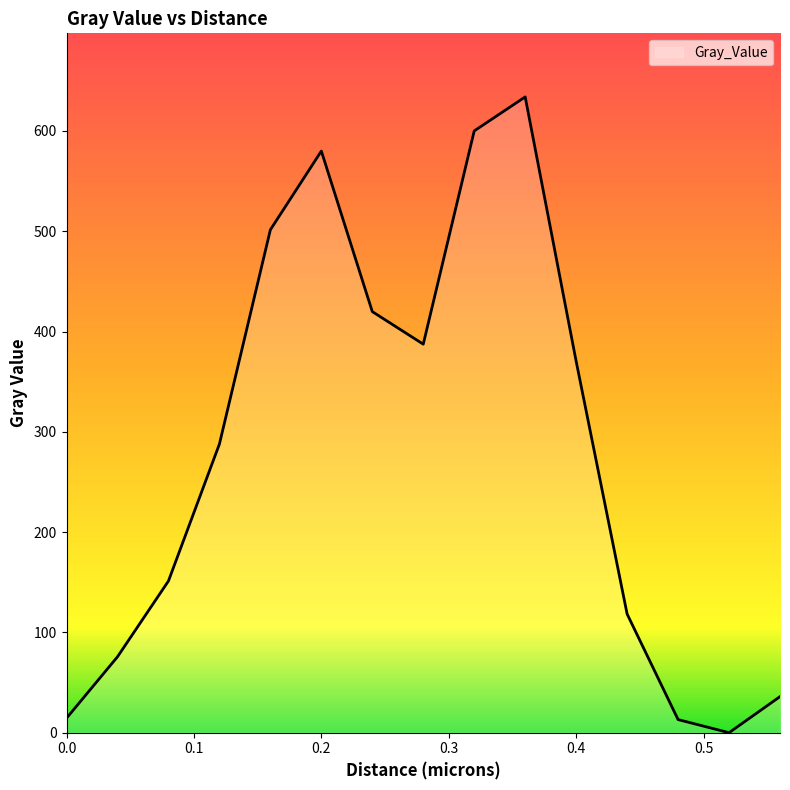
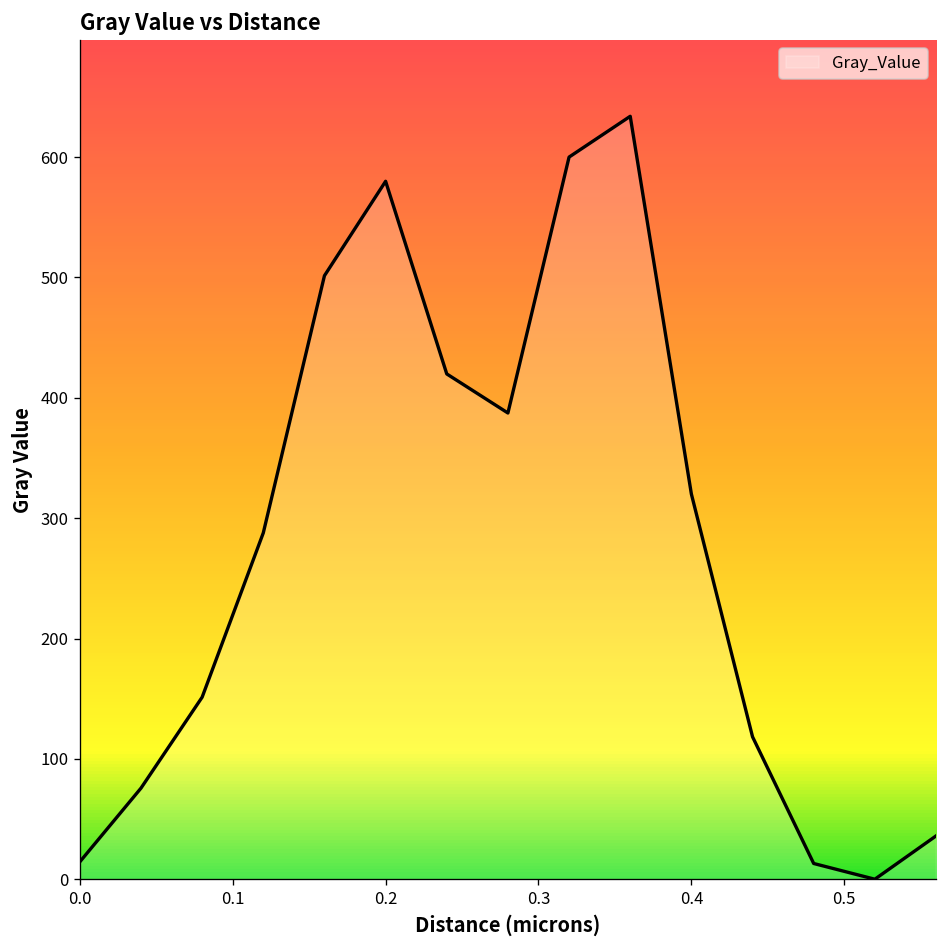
0.4: 370 -> 320
